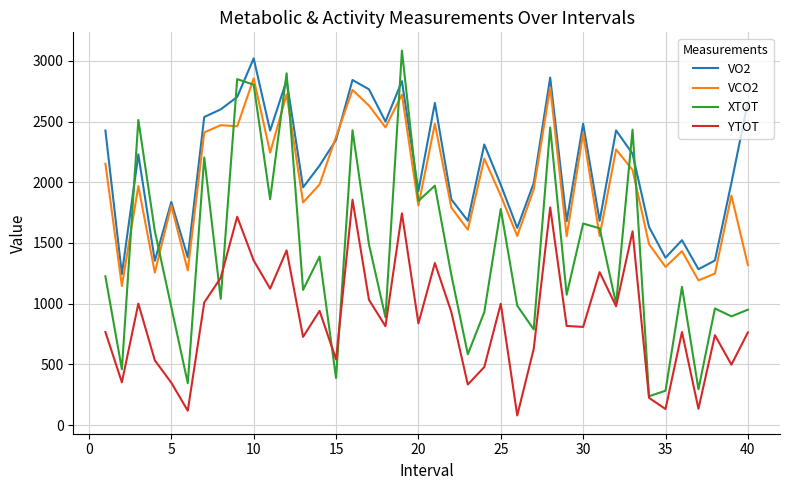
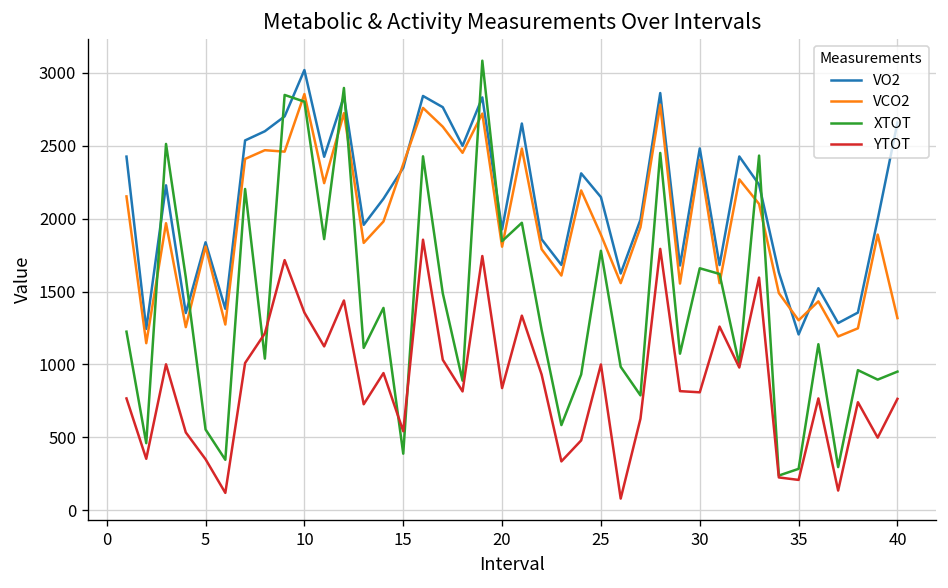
XTOT, 5: 970 -> 550
VO2, 25: 1980 -> 2150
VO2, 35: 1380 -> 1210
YTOT, 35: 130 -> 210
